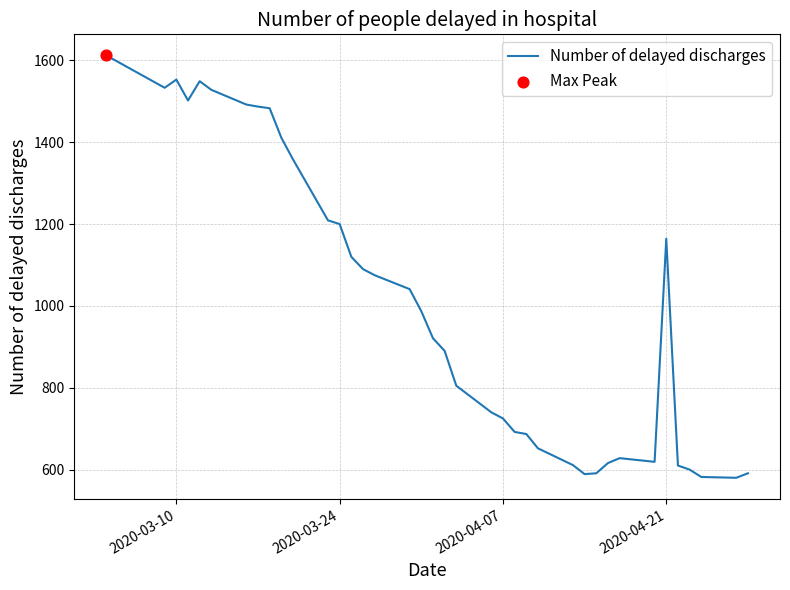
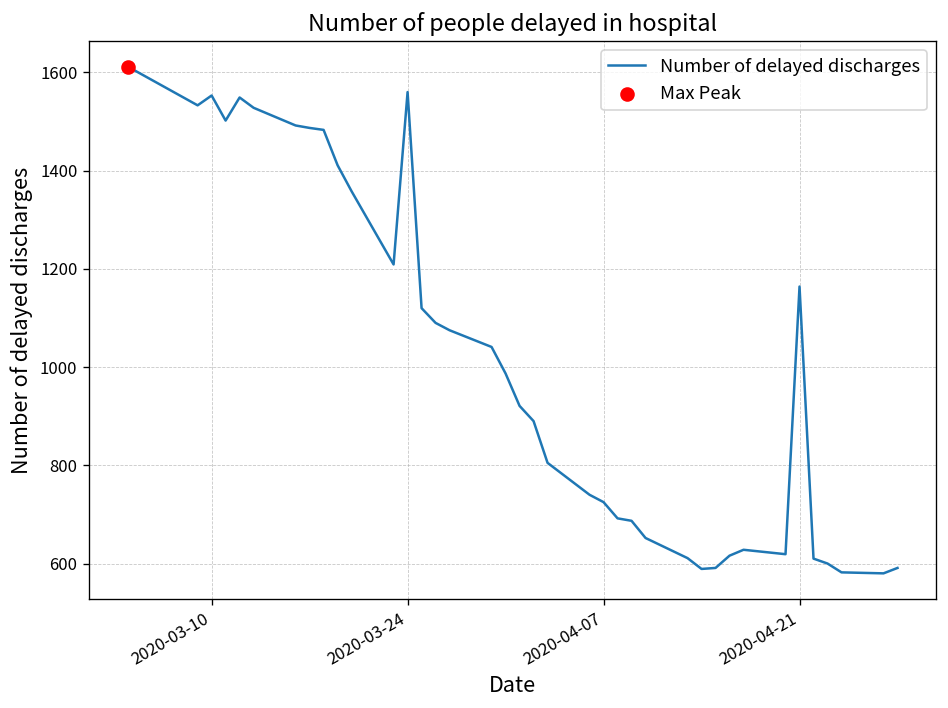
Number of delayed discharges, 2020-03-24: 1200 -> 1560
